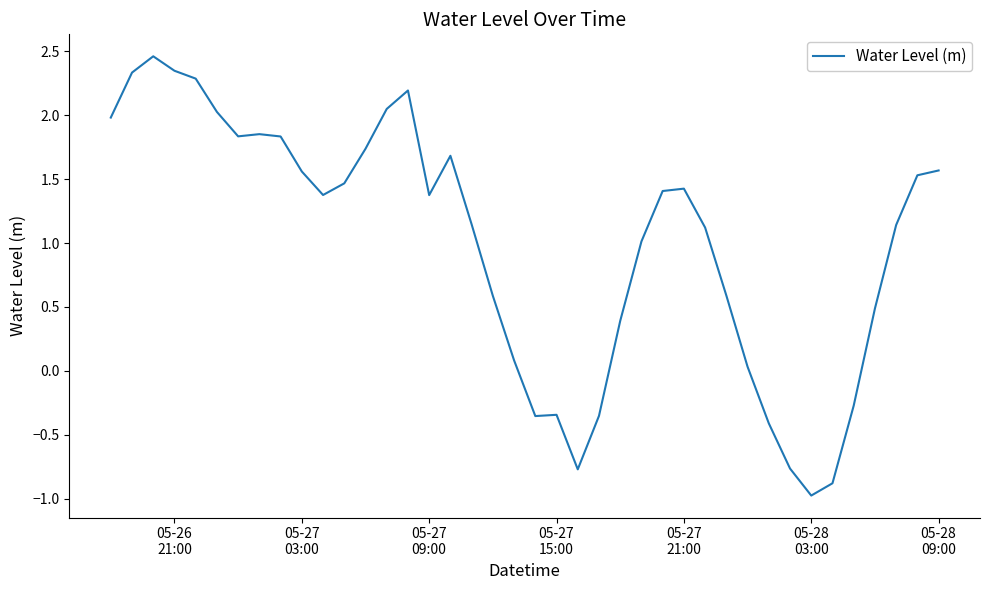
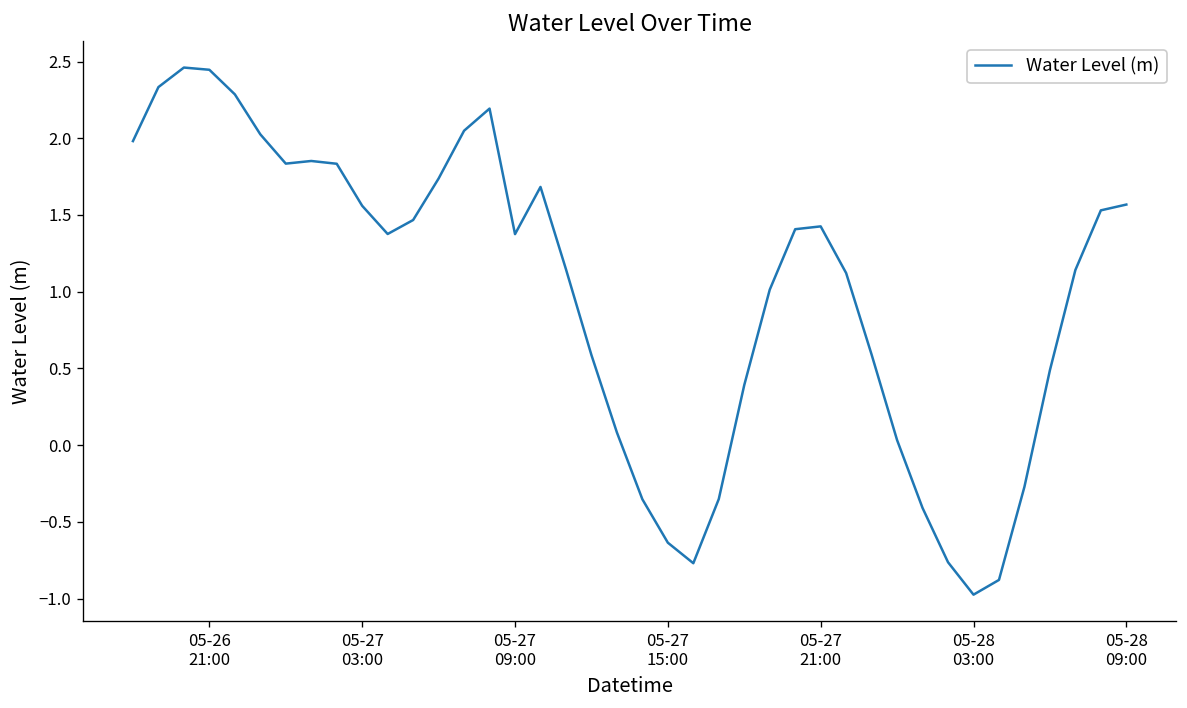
05-26 21:00: 2.35 -> 2.45
05-27 15:00: -0.34 -> -0.64
